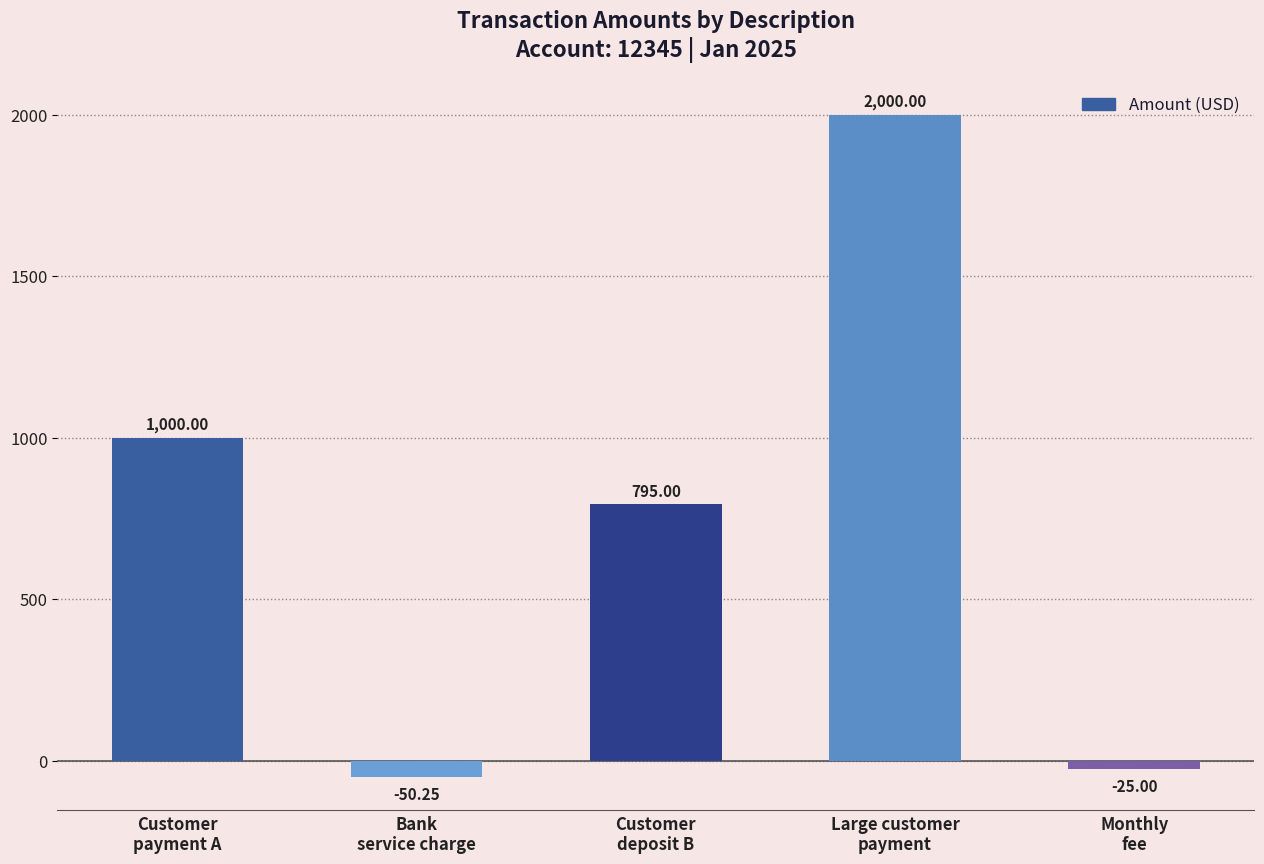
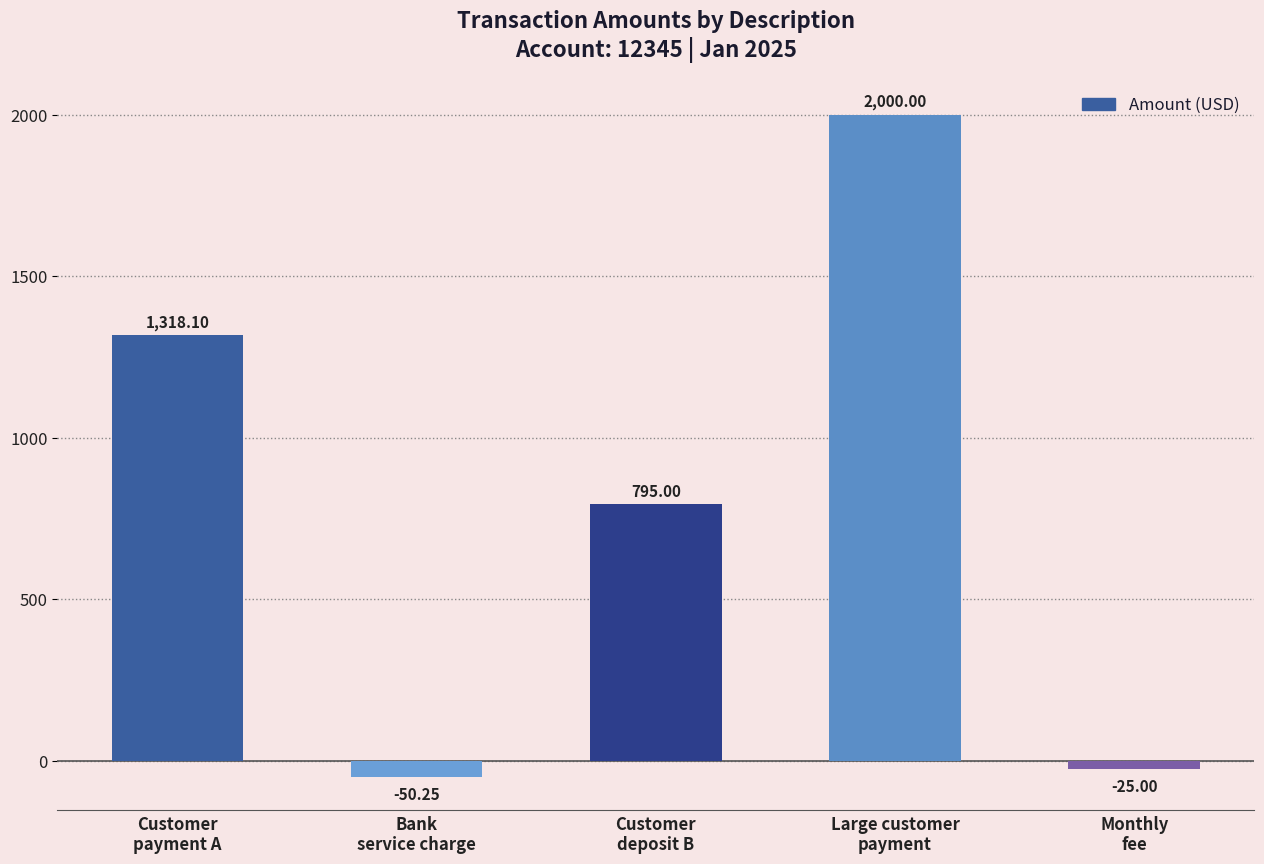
Customer payment A: 1,000.00 -> 1,318.10
